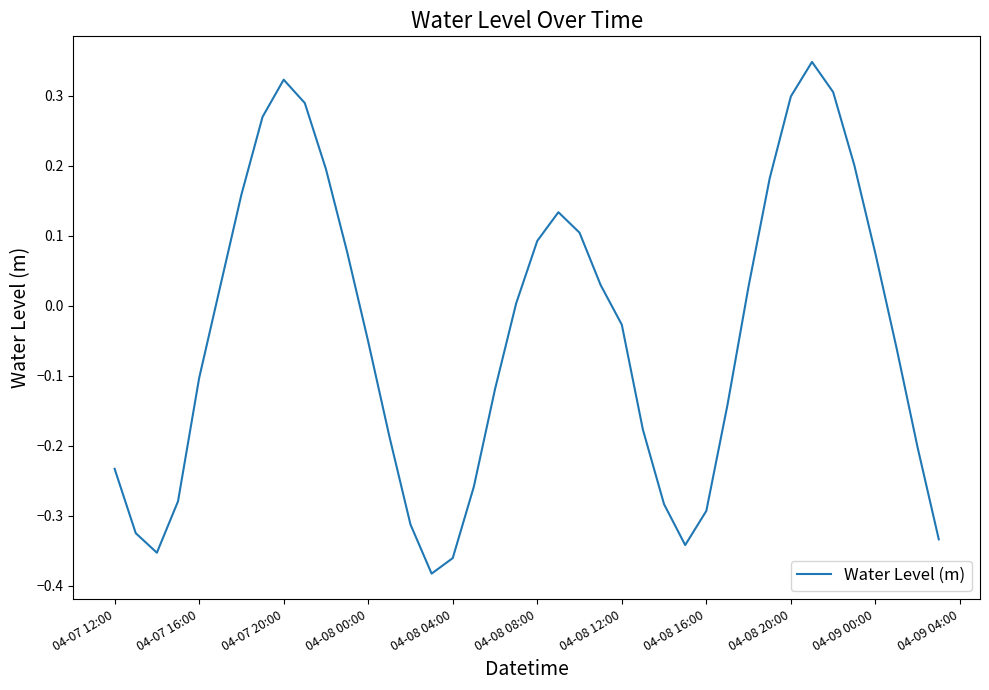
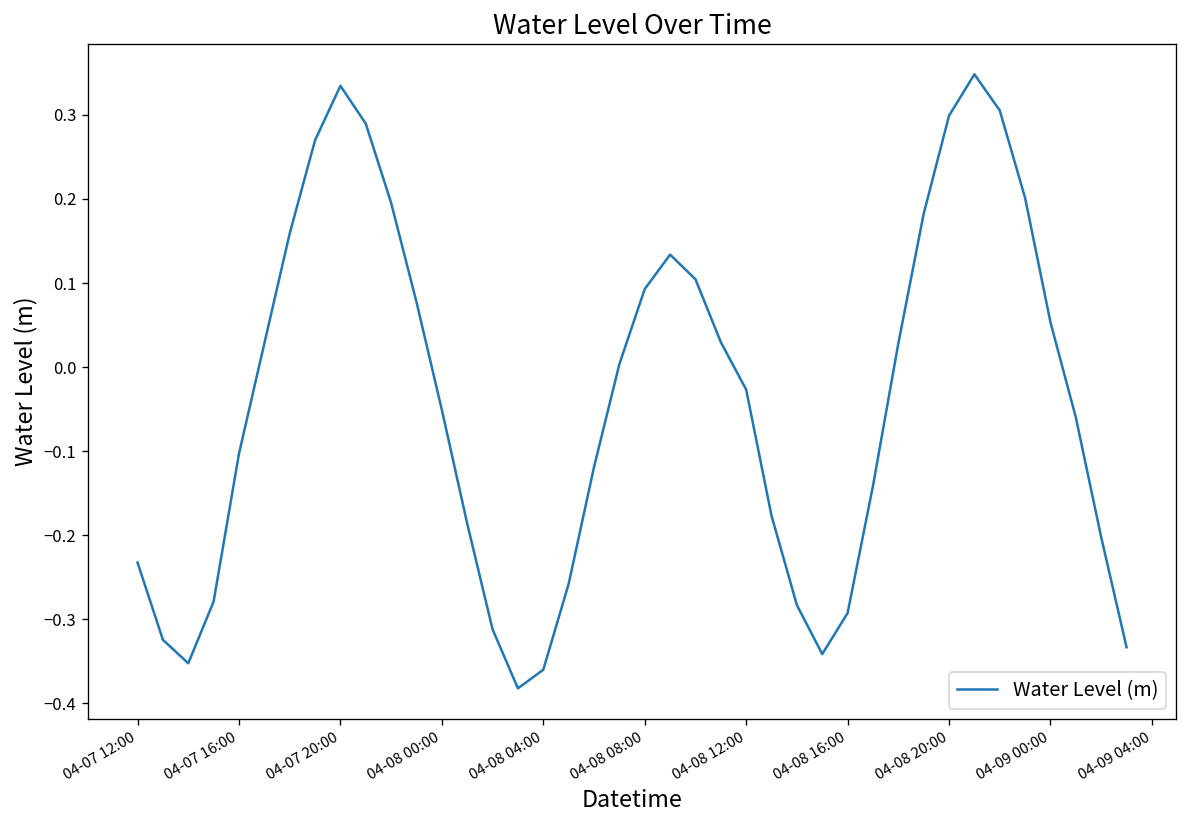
04-07 20:00: 0.32 -> 0.33
04-09 00:00: 0.07 -> 0.05
